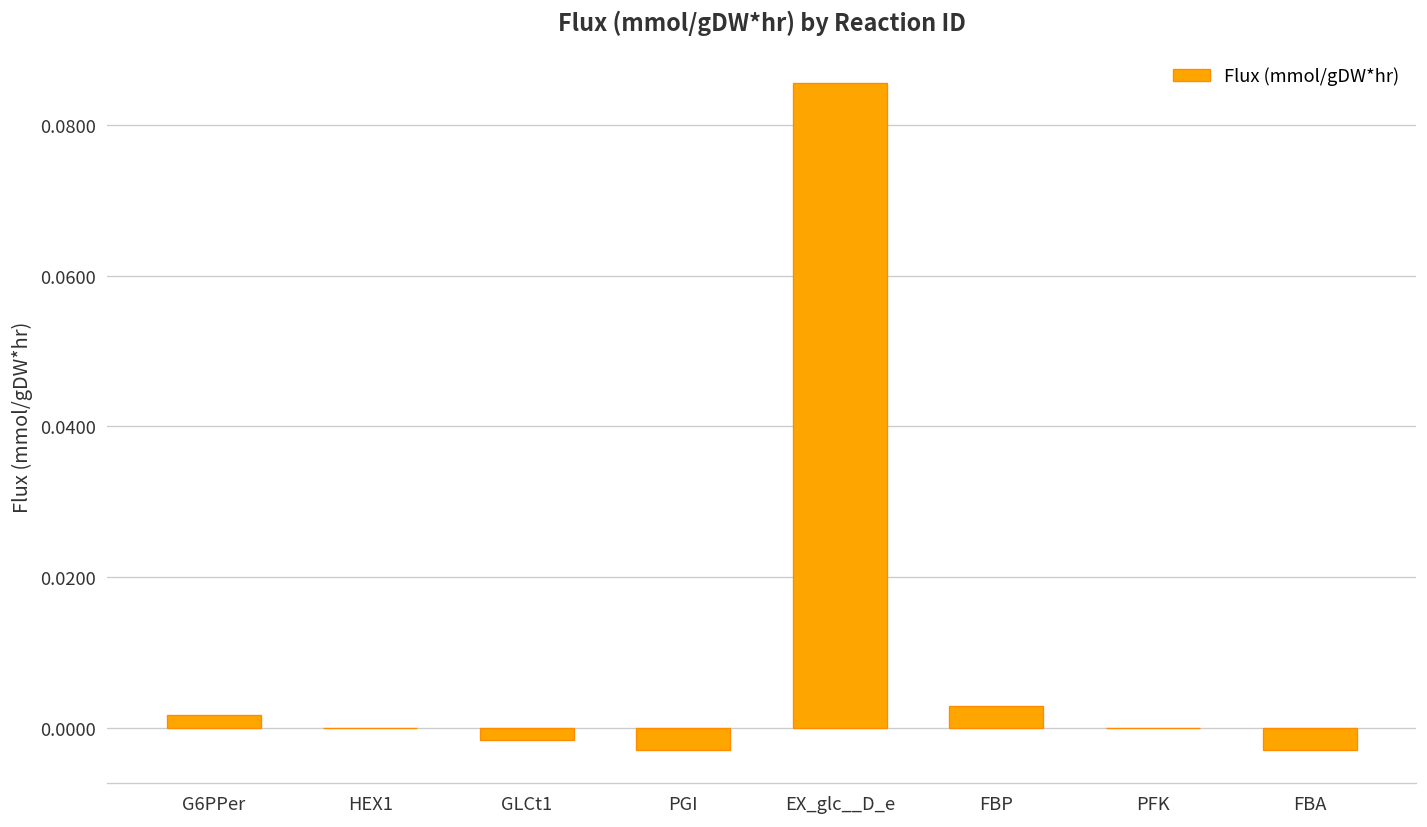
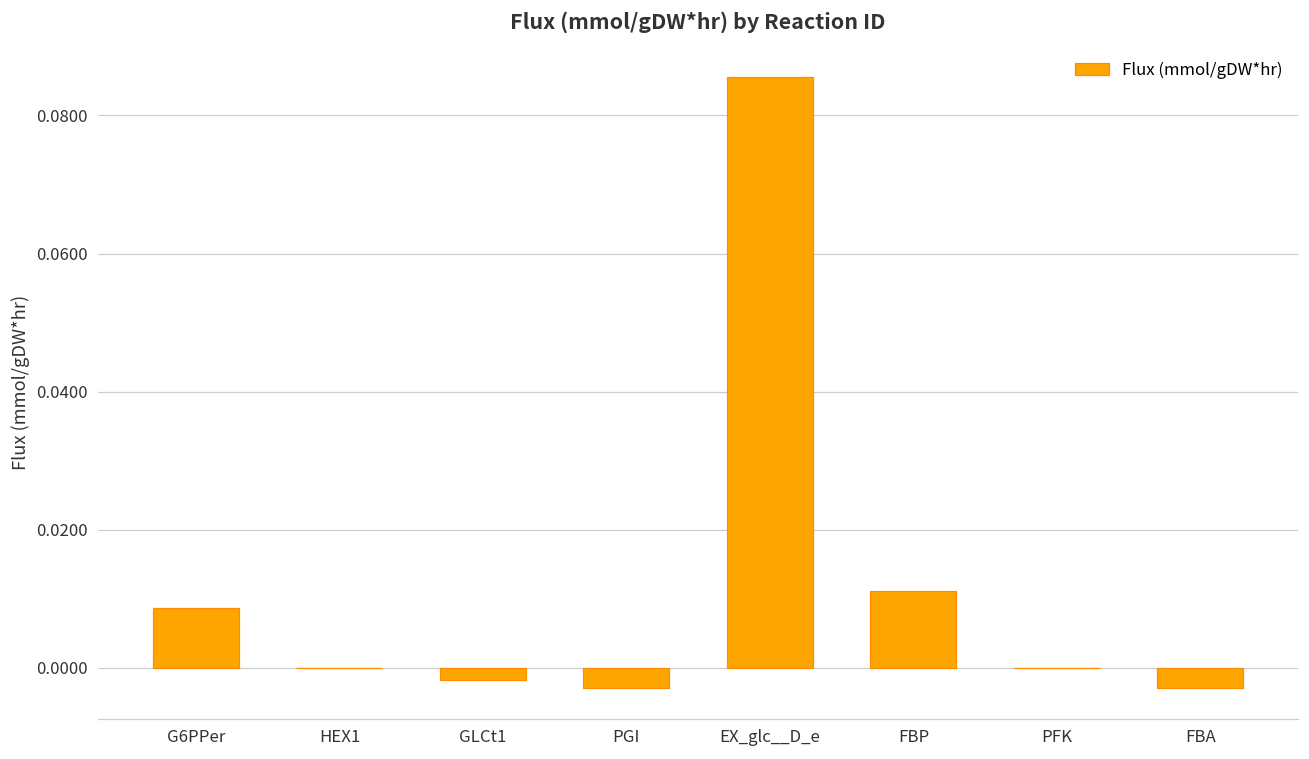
G6PPer: 0.002 -> 0.009
FBP: 0.003 -> 0.011
